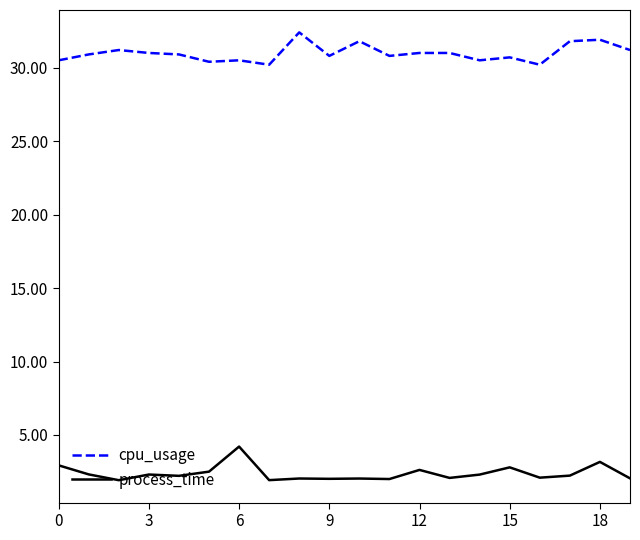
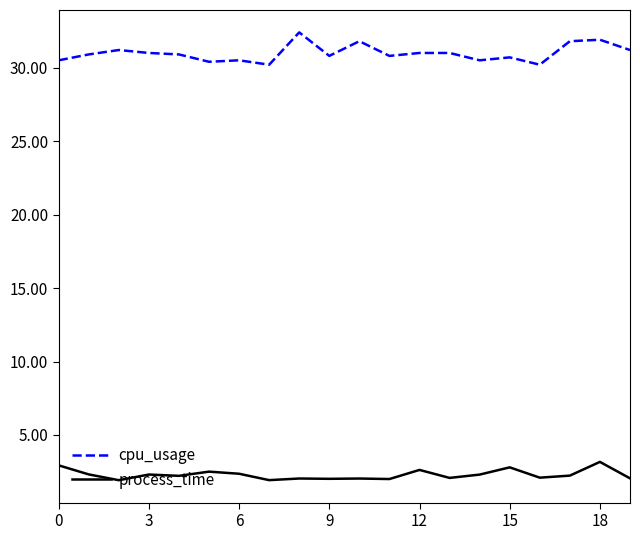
process_time, 6: 4.2 -> 2.4
